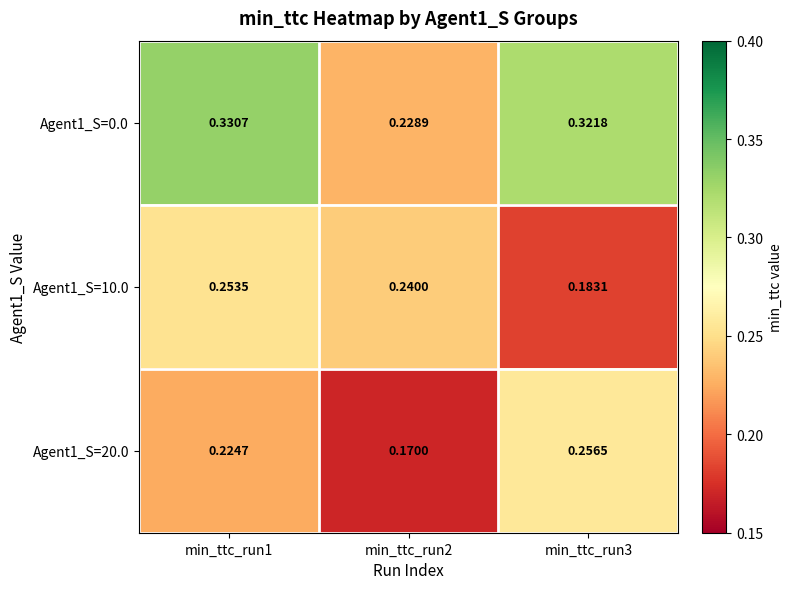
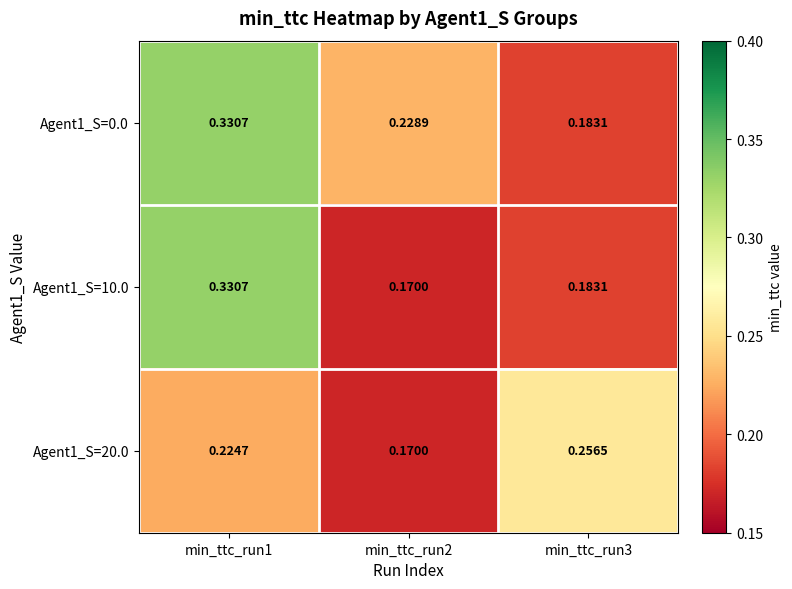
Agent1_S=0.0, min_ttc_run3: 0.3218 -> 0.1831
Agent1_S=10.0, min_ttc_run1: 0.2535 -> 0.3307
Agent1_S=10.0, min_ttc_run2: 0.2400 -> 0.1700
